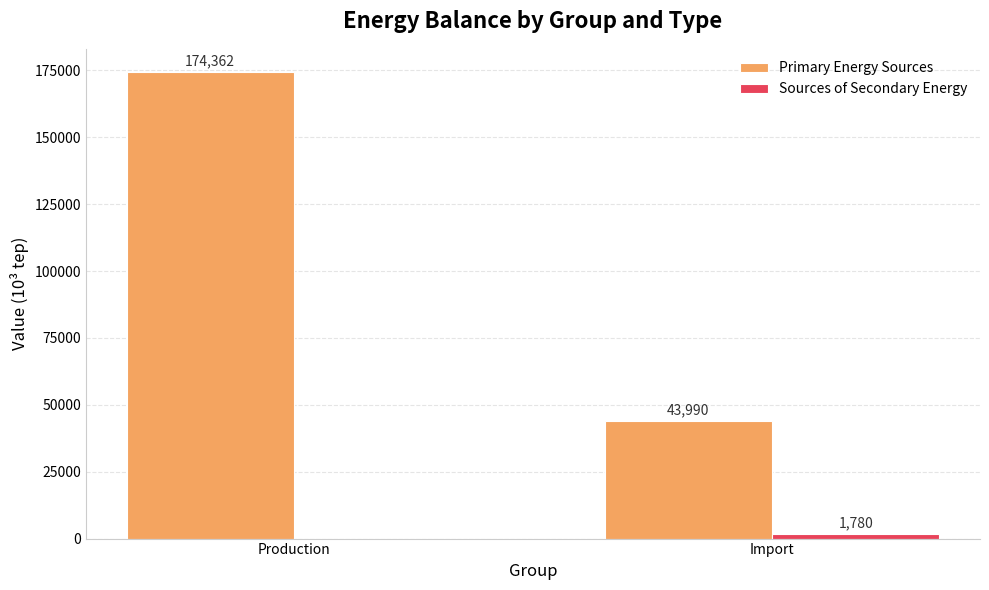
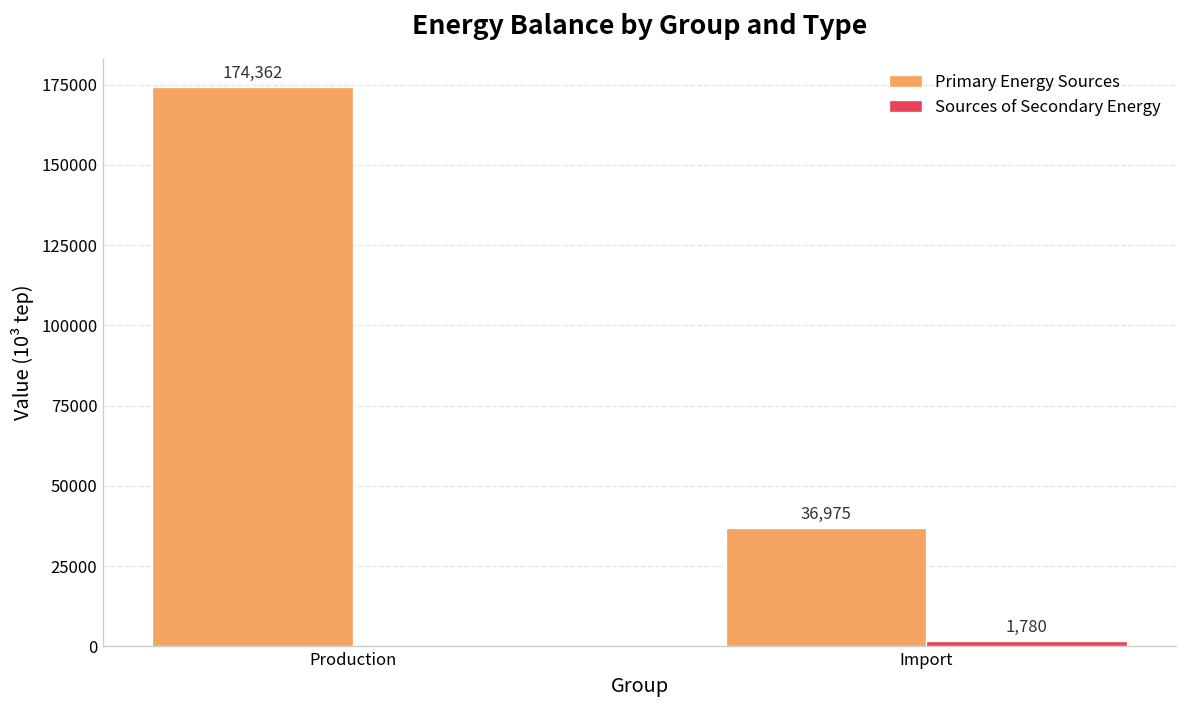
Primary Energy Sources, Import: 43,990 -> 36,975
